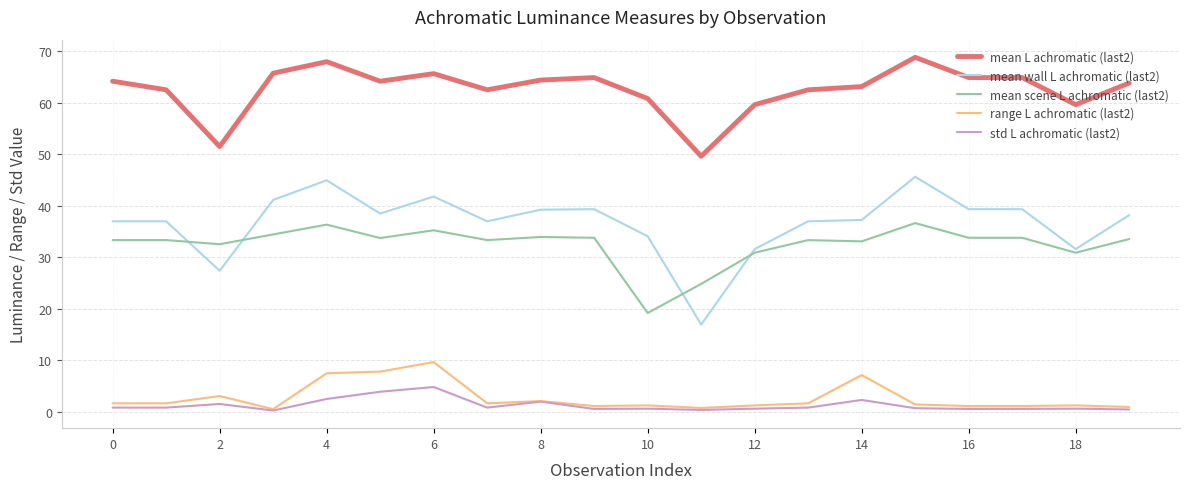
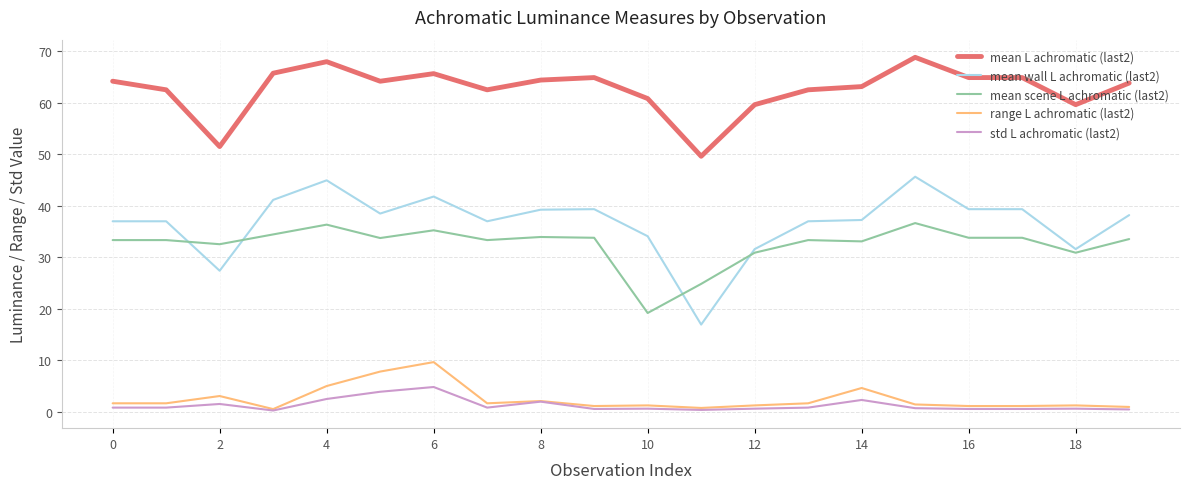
range L achromatic (last2), 4: 8 -> 5
range L achromatic (last2), 14: 7 -> 5
